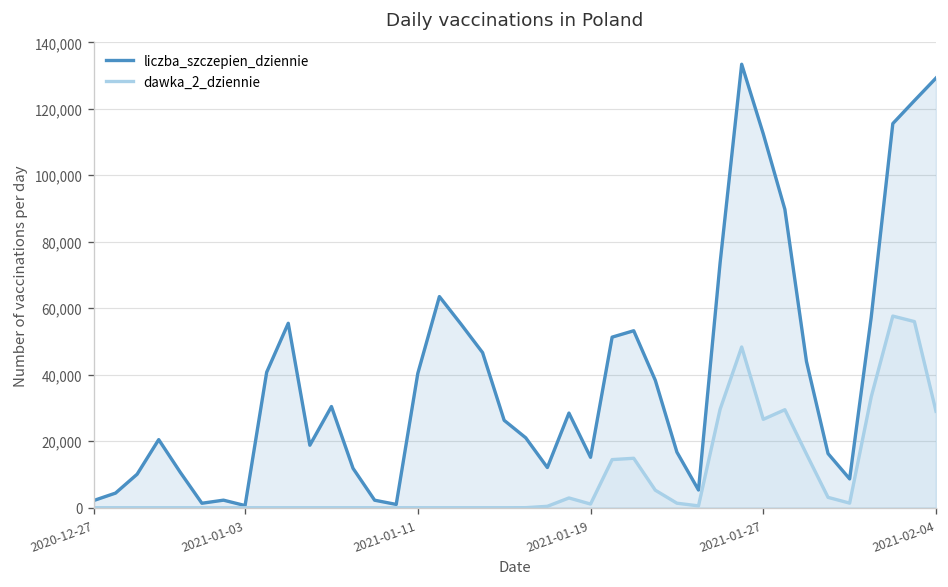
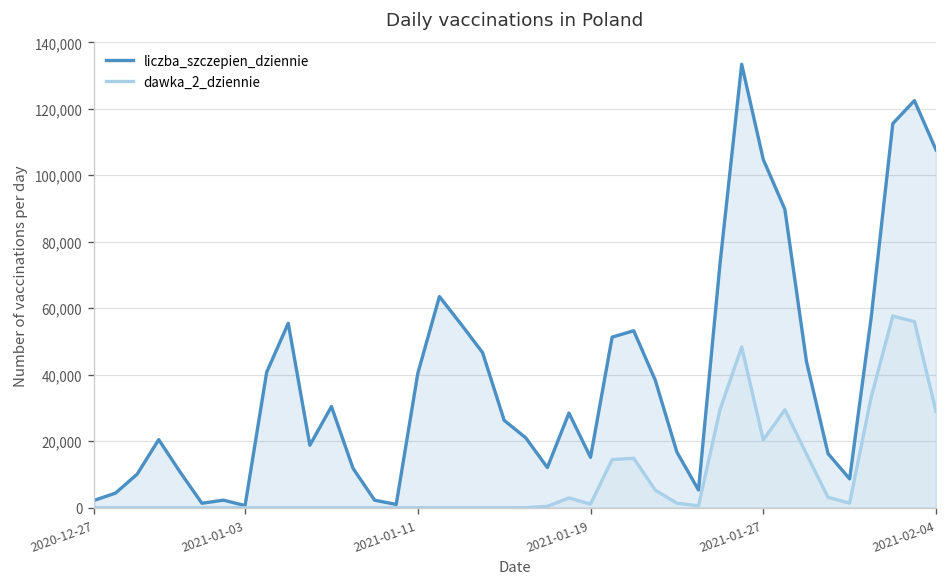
liczba_szczepien_dziennie, 2021-01-27: 112,000 -> 105,000
dawka_2_dziennie, 2021-01-27: 27,000 -> 20,000
liczba_szczepien_dziennie, 2021-02-04: 129,000 -> 108,000
